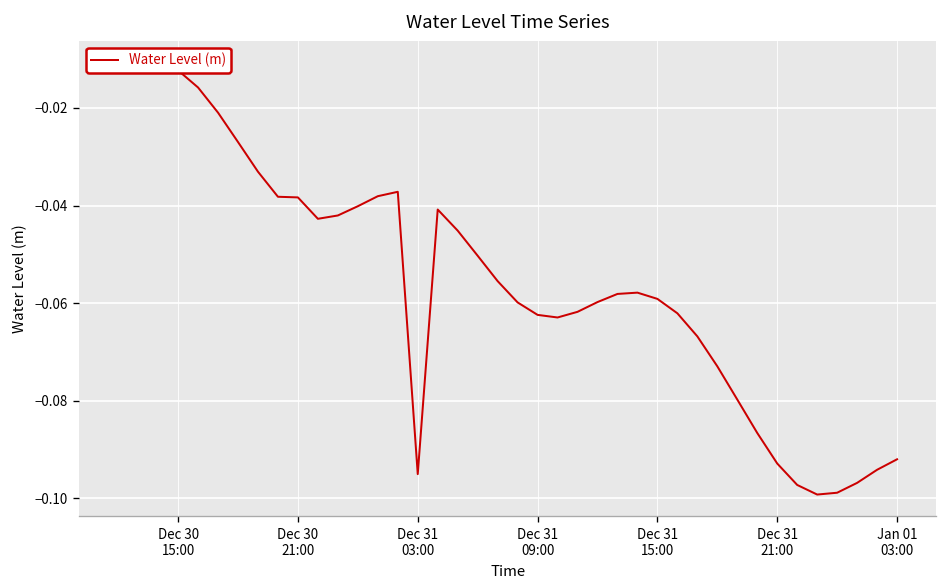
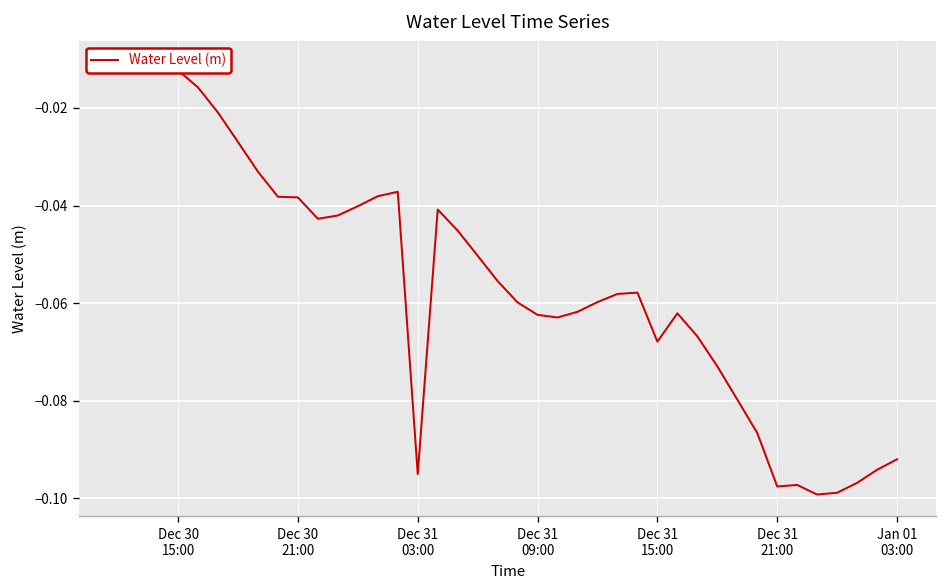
Dec 31 15:00: -0.059 -> -0.068
Dec 31 21:00: -0.093 -> -0.098
